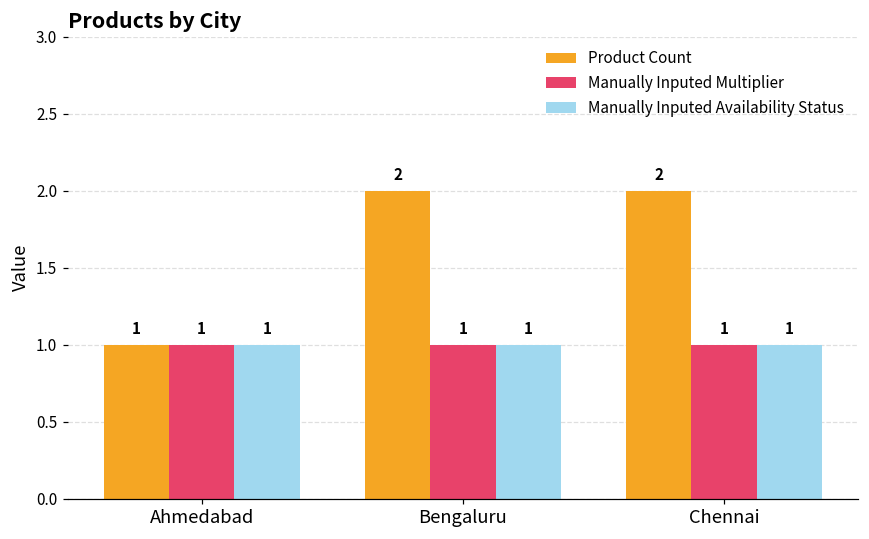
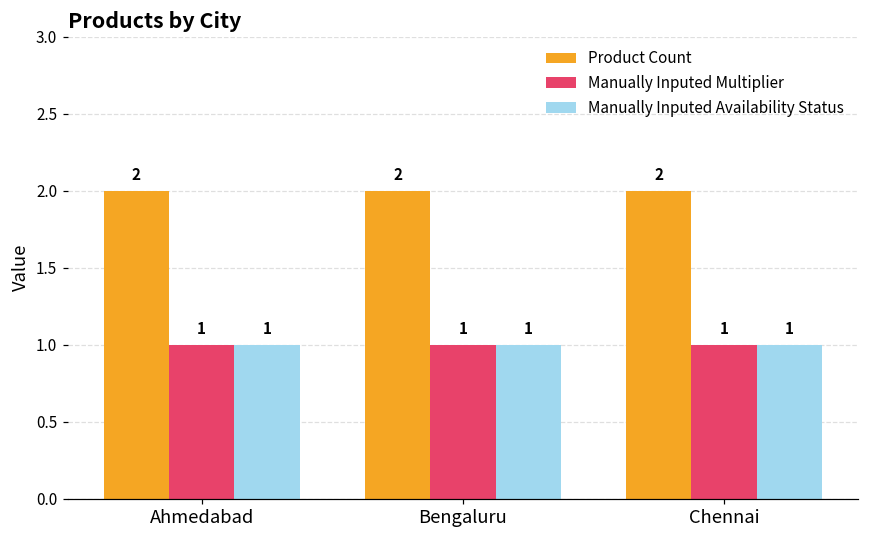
Product Count, Ahmedabad: 1 -> 2
